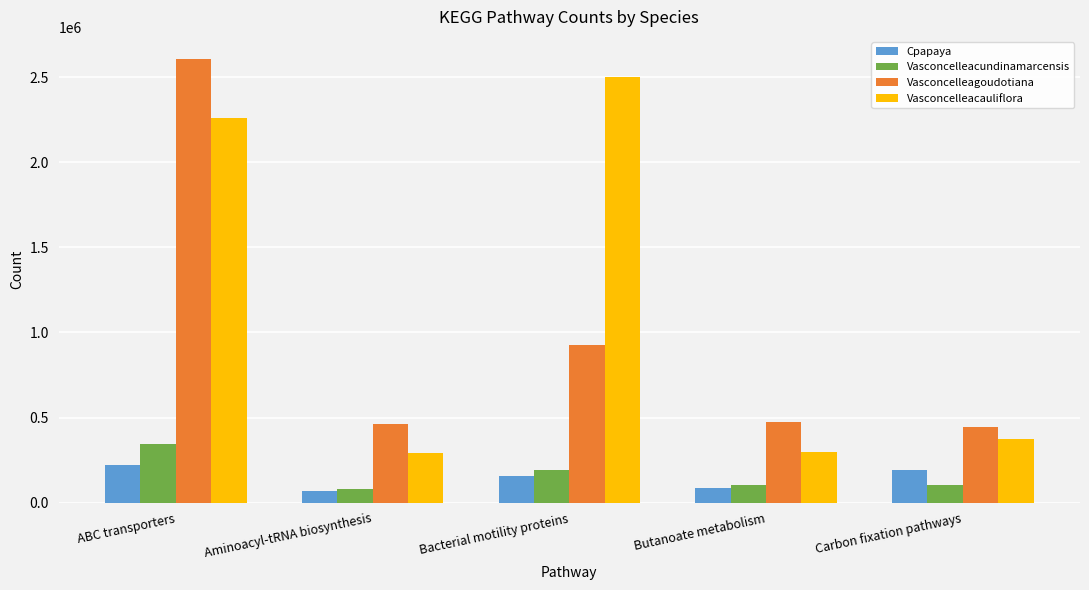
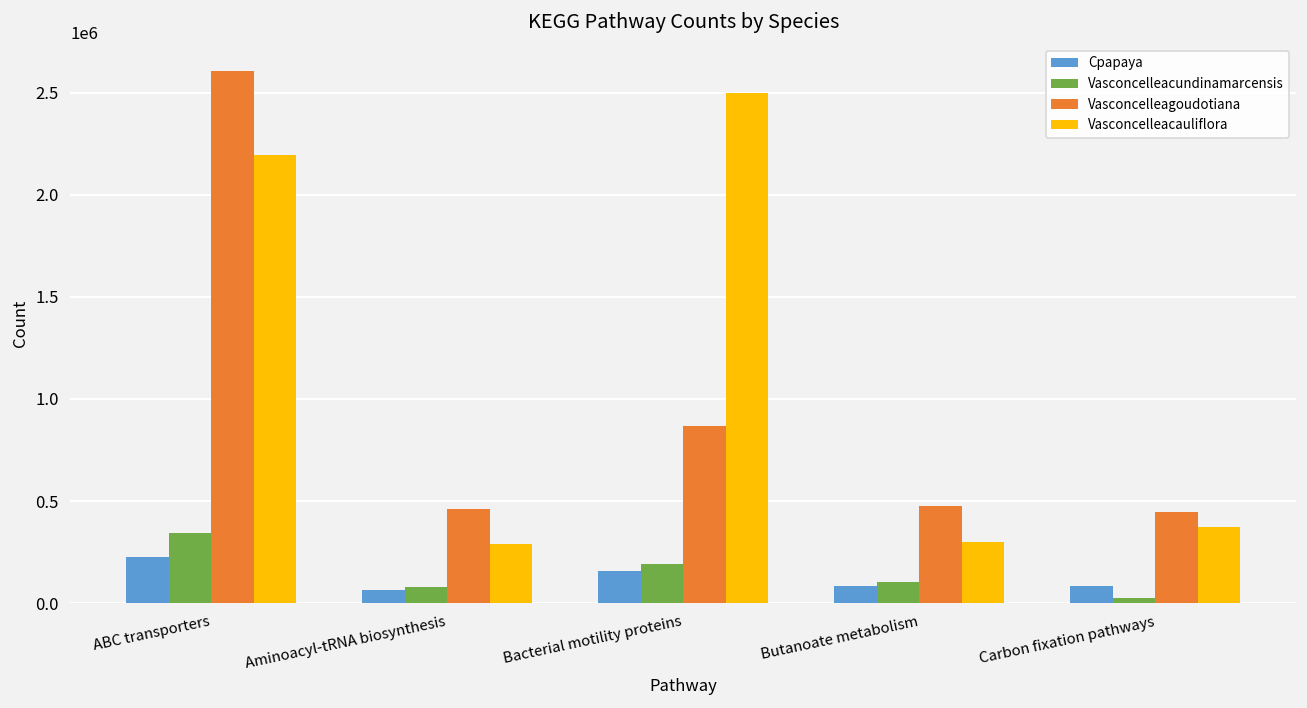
Vasconcelleacauliflora, ABC transporters: 2260000 -> 2200000
Vasconcelleagoudotiana, Bacterial motility proteins: 920000 -> 870000
Cpapaya, Carbon fixation pathways: 190000 -> 80000
Vasconcelleacundinamarcensis, Carbon fixation pathways: 100000 -> 20000
